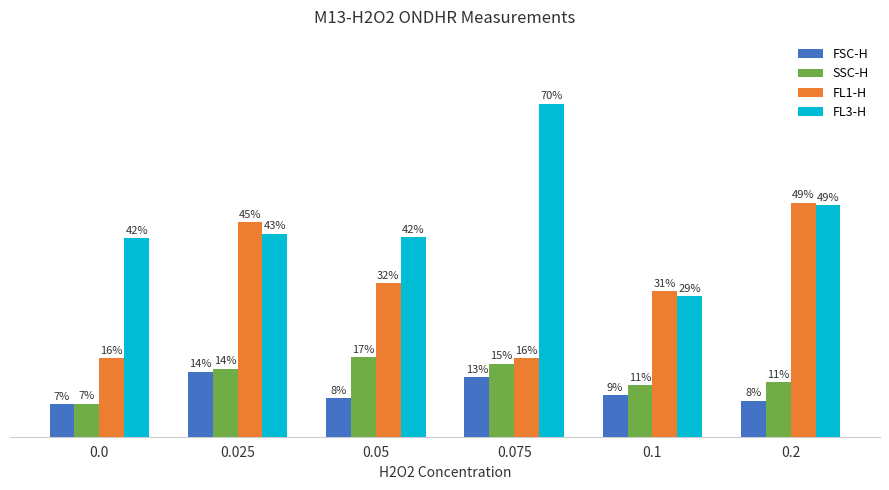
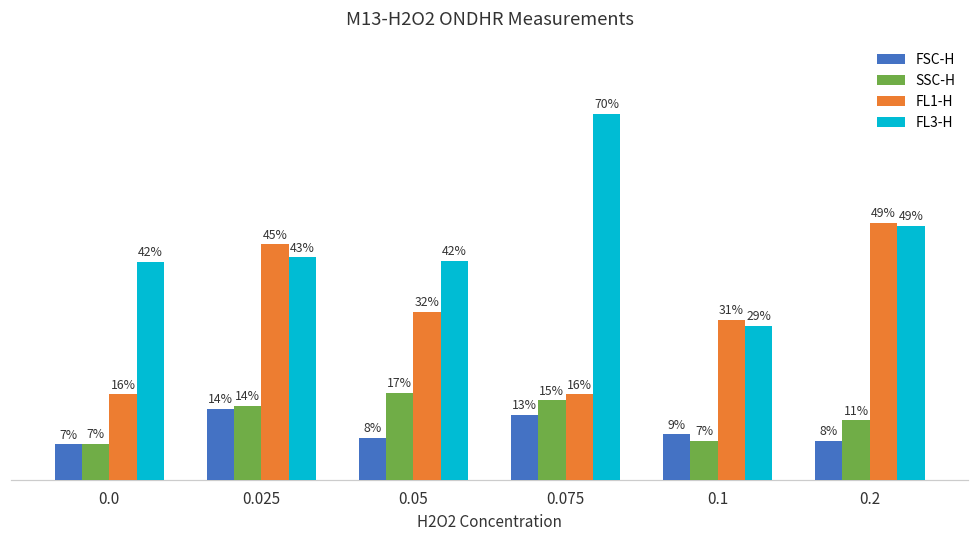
SSC-H, 0.1: 11% -> 7%
